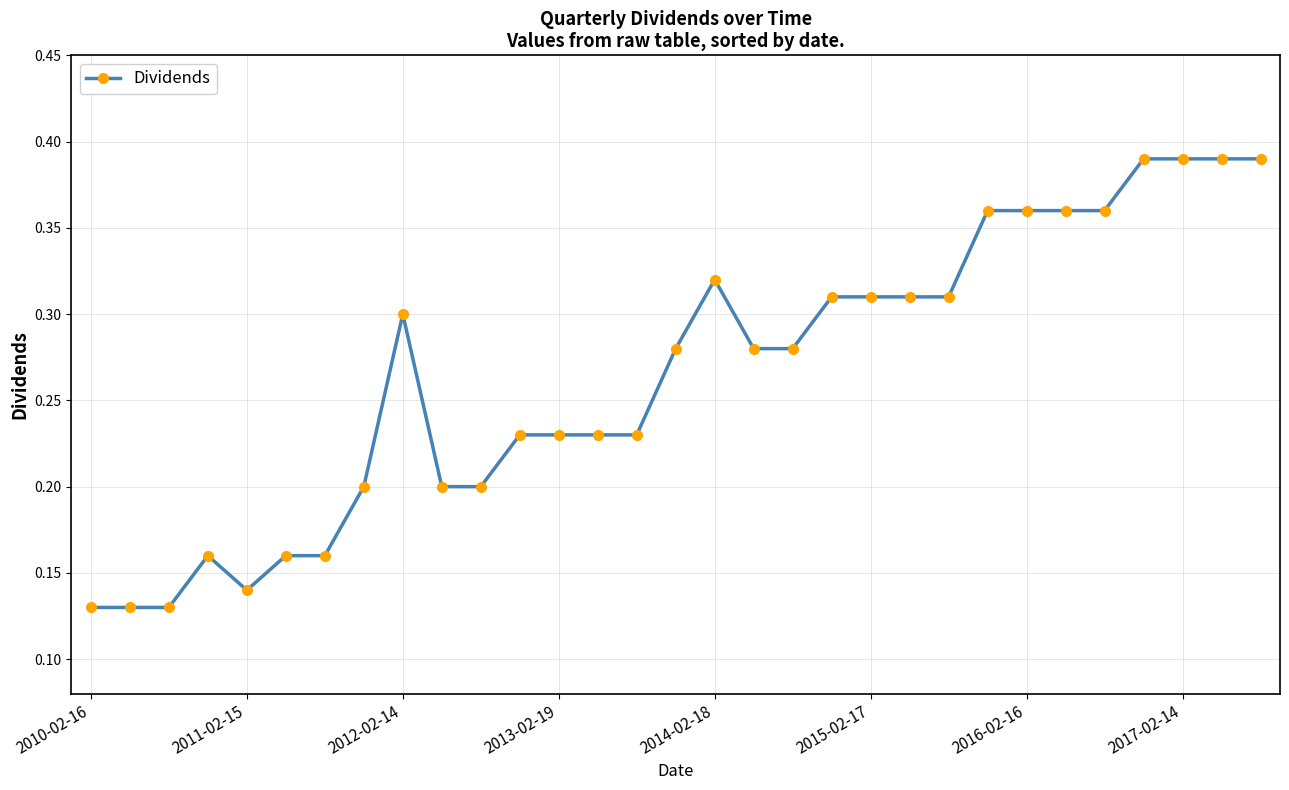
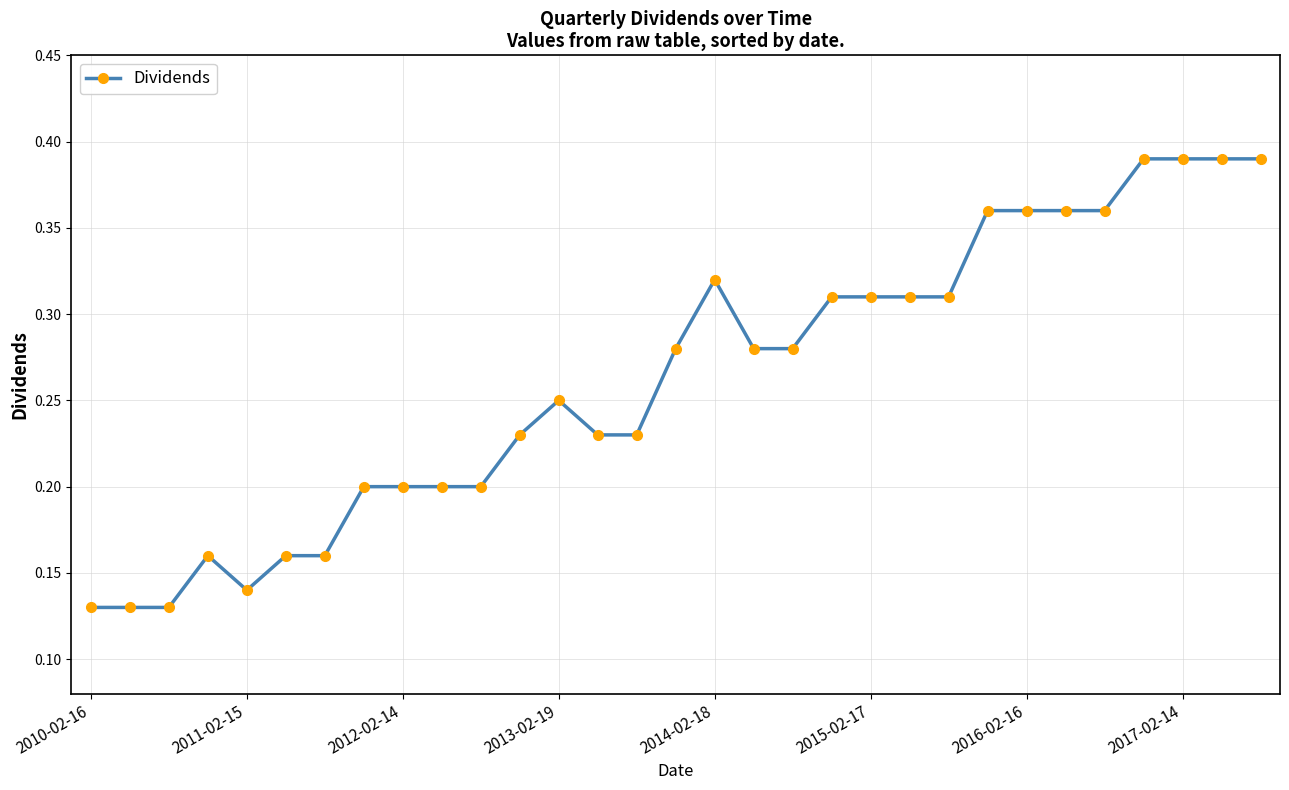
2012-02-14: 0.3 -> 0.2
2013-02-19: 0.23 -> 0.25
